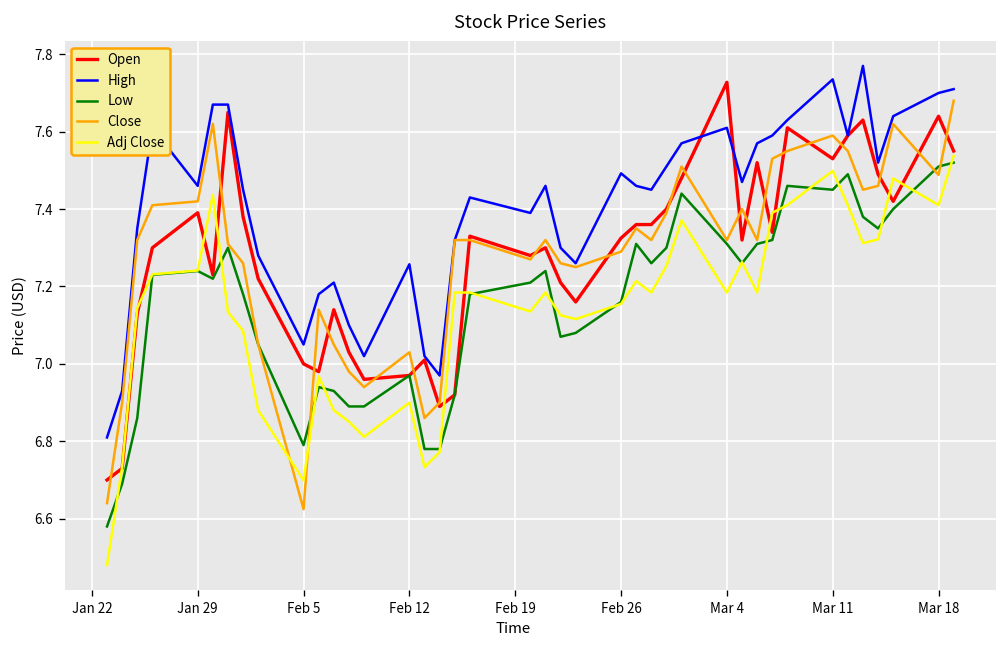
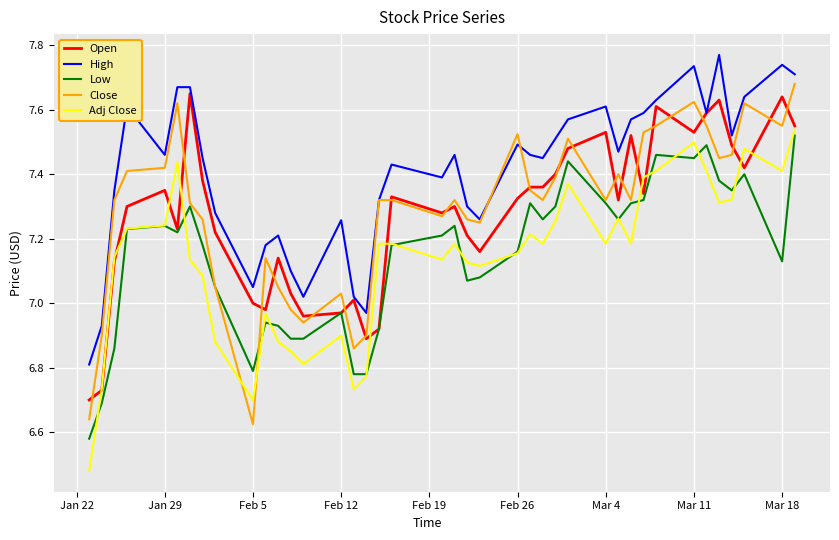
Open, Jan 29: 7.39 -> 7.35
Close, Feb 26: 7.29 -> 7.52
Open, Mar 4: 7.73 -> 7.53
Close, Mar 11: 7.59 -> 7.62
High, Mar 18: 7.70 -> 7.74
Low, Mar 18: 7.51 -> 7.13
Close, Mar 18: 7.49 -> 7.55
